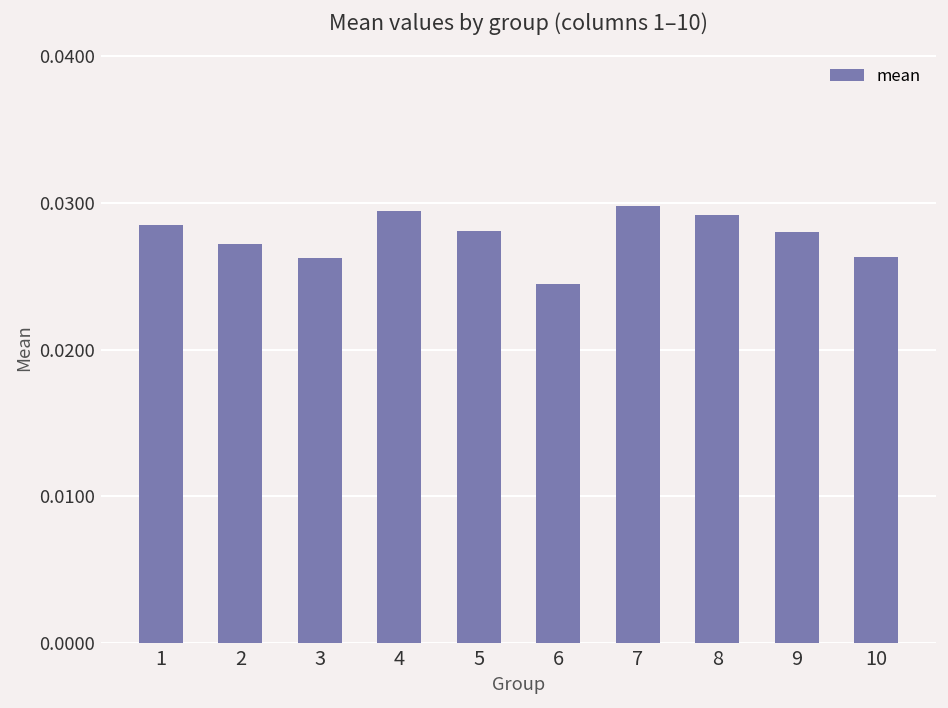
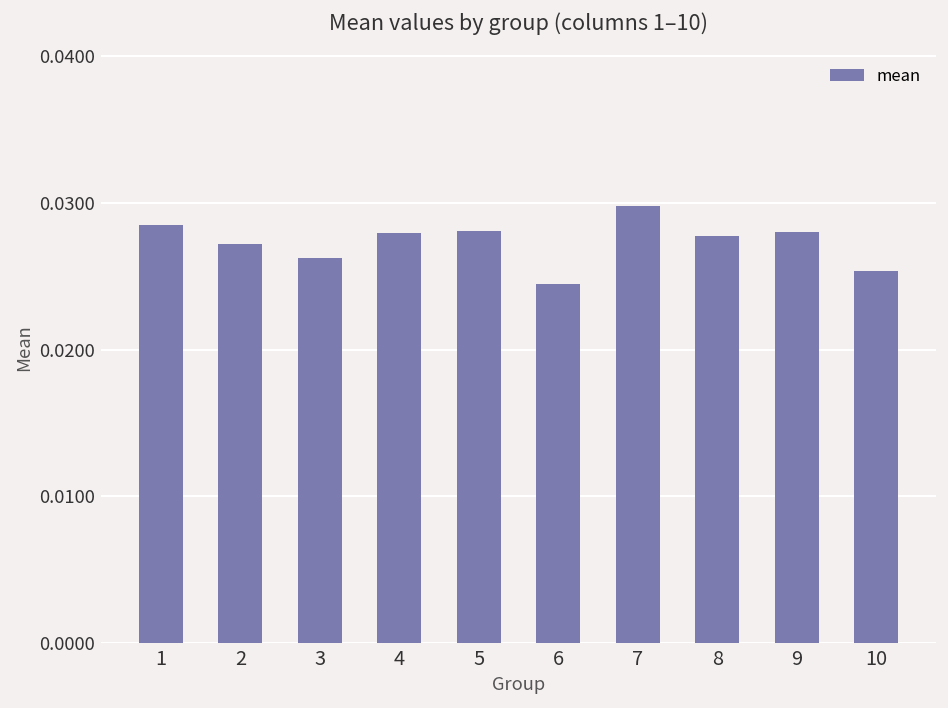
4: 0.0295 -> 0.0279
8: 0.0292 -> 0.0277
10: 0.0263 -> 0.0254
